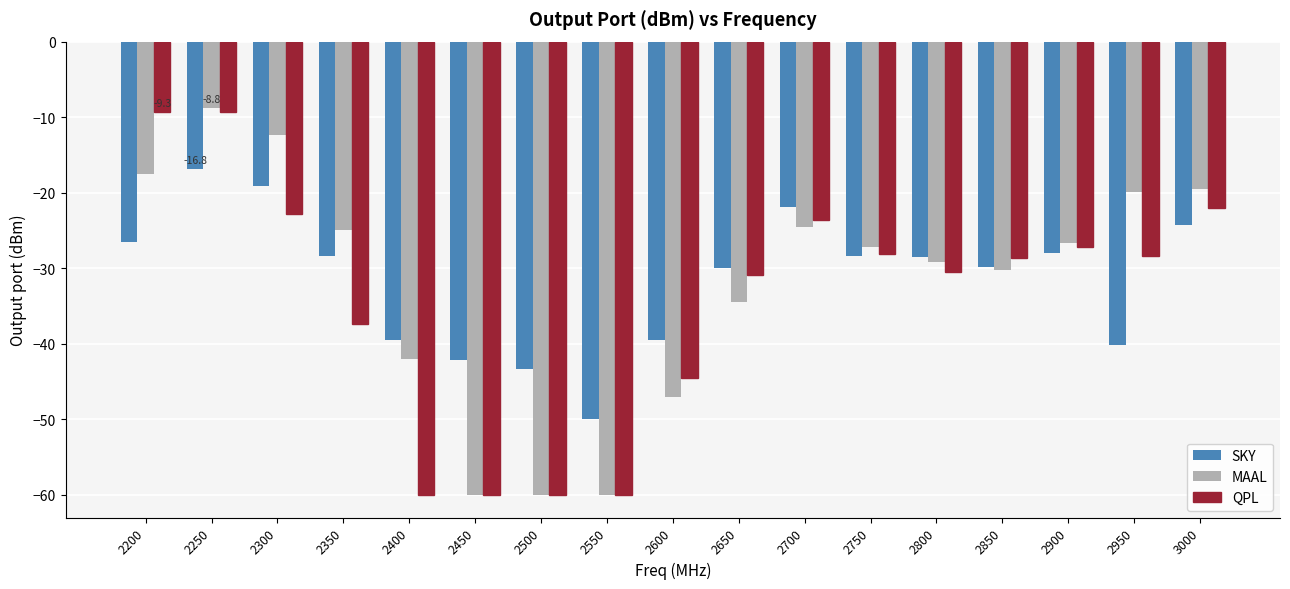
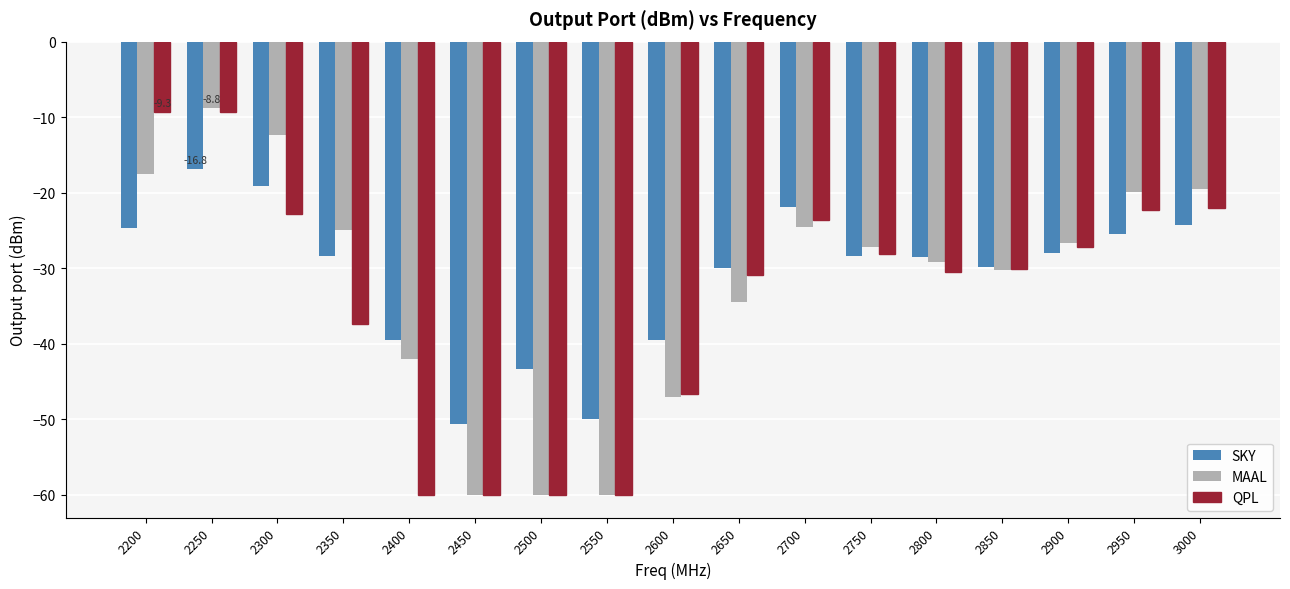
SKY, 2200: -27 -> -25
SKY, 2450: -42 -> -51
QPL, 2600: -45 -> -47
QPL, 2850: -29 -> -30
SKY, 2950: -40 -> -26
QPL, 2950: -28 -> -22
